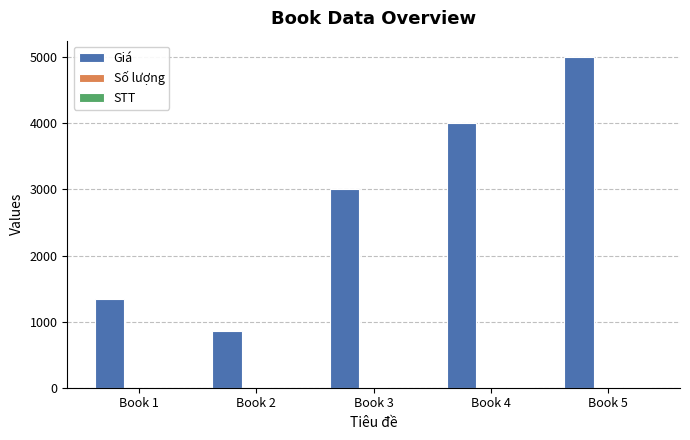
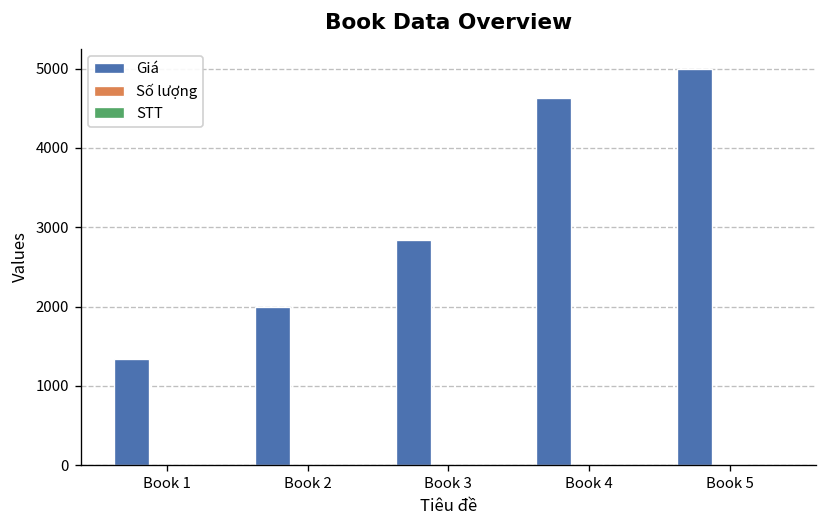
Giá, Book 2: 900 -> 2000
Giá, Book 3: 3000 -> 2800
Giá, Book 4: 4000 -> 4600
